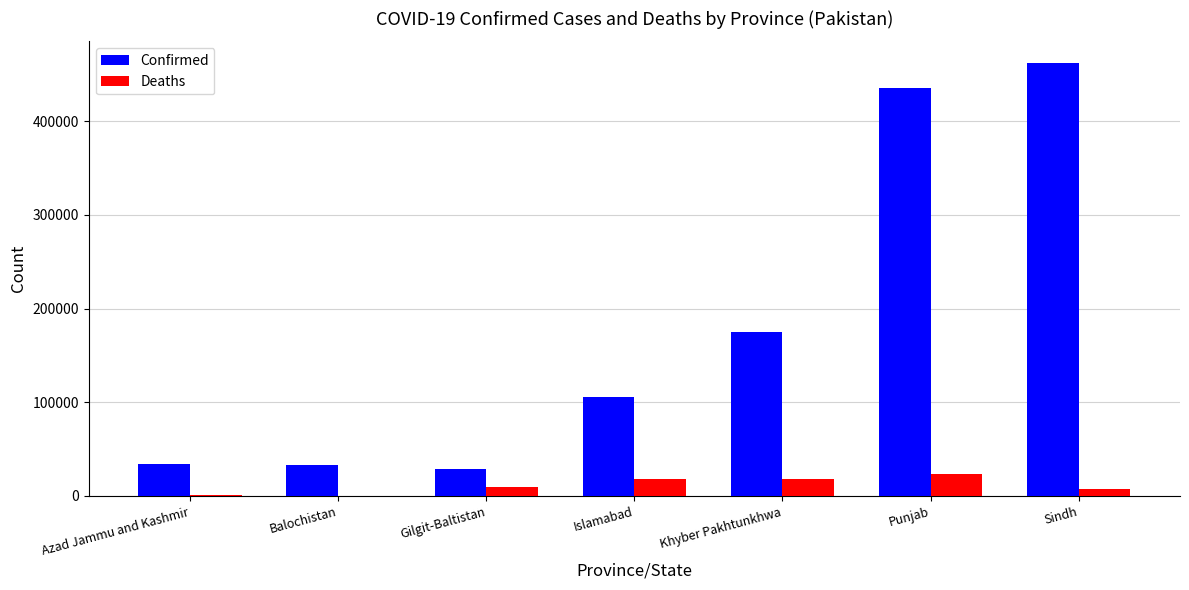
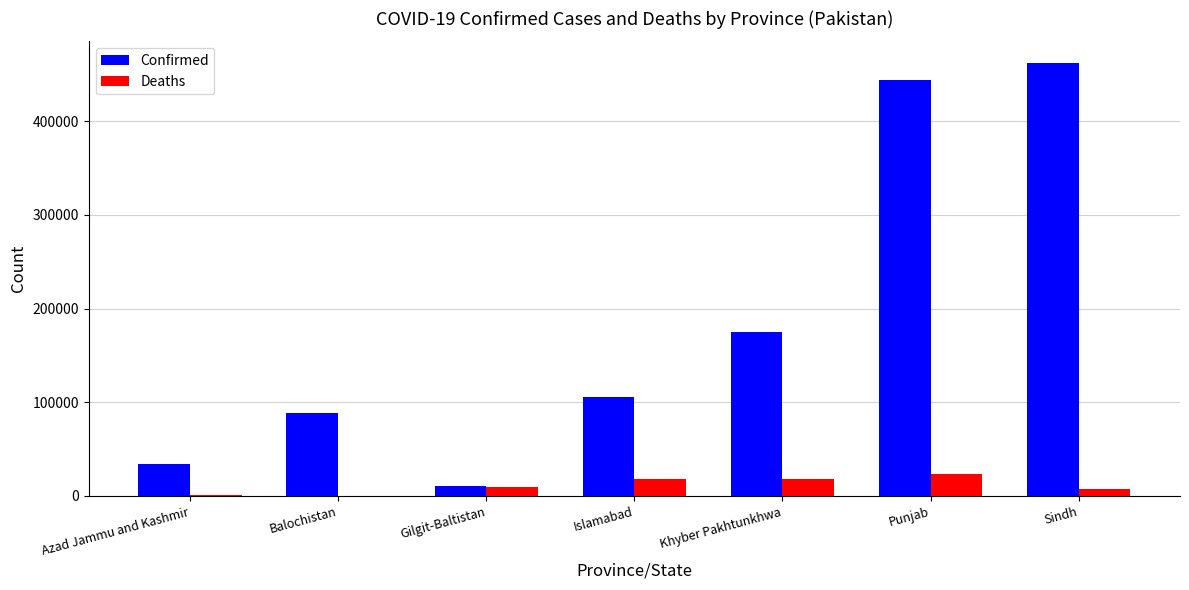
Confirmed, Balochistan: 30000 -> 90000
Confirmed, Gilgit-Baltistan: 30000 -> 10000
Confirmed, Punjab: 436000 -> 444000
